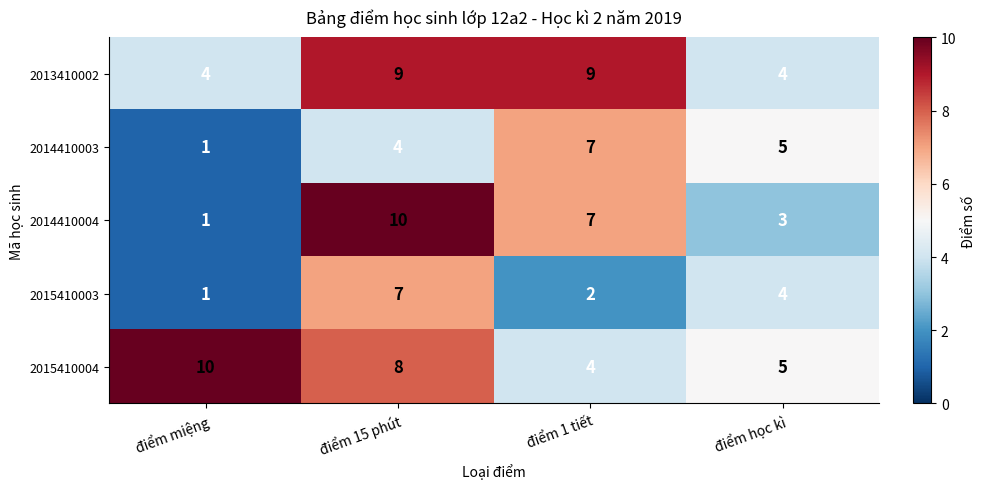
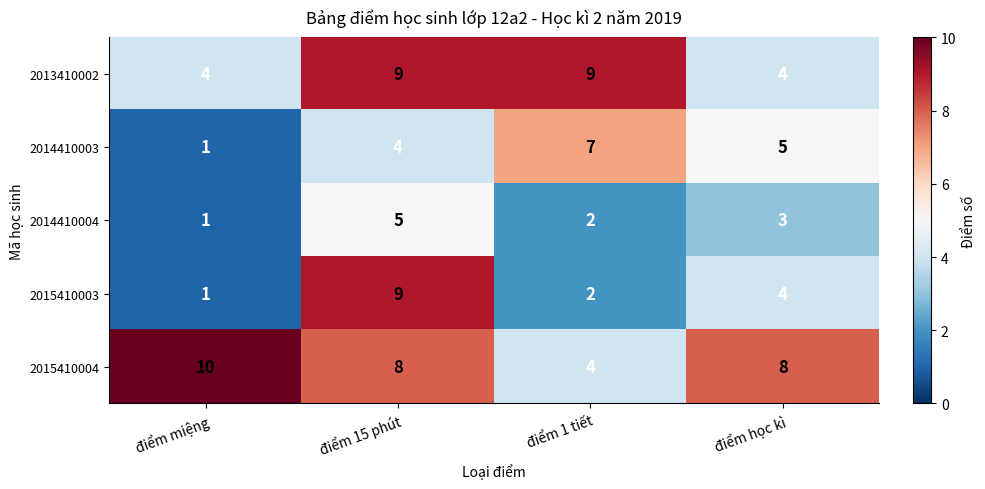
2014410004, điểm 15 phút: 10 -> 5
2014410004, điểm 1 tiết: 7 -> 2
2015410003, điểm 15 phút: 7 -> 9
2015410004, điểm học kì: 5 -> 8
